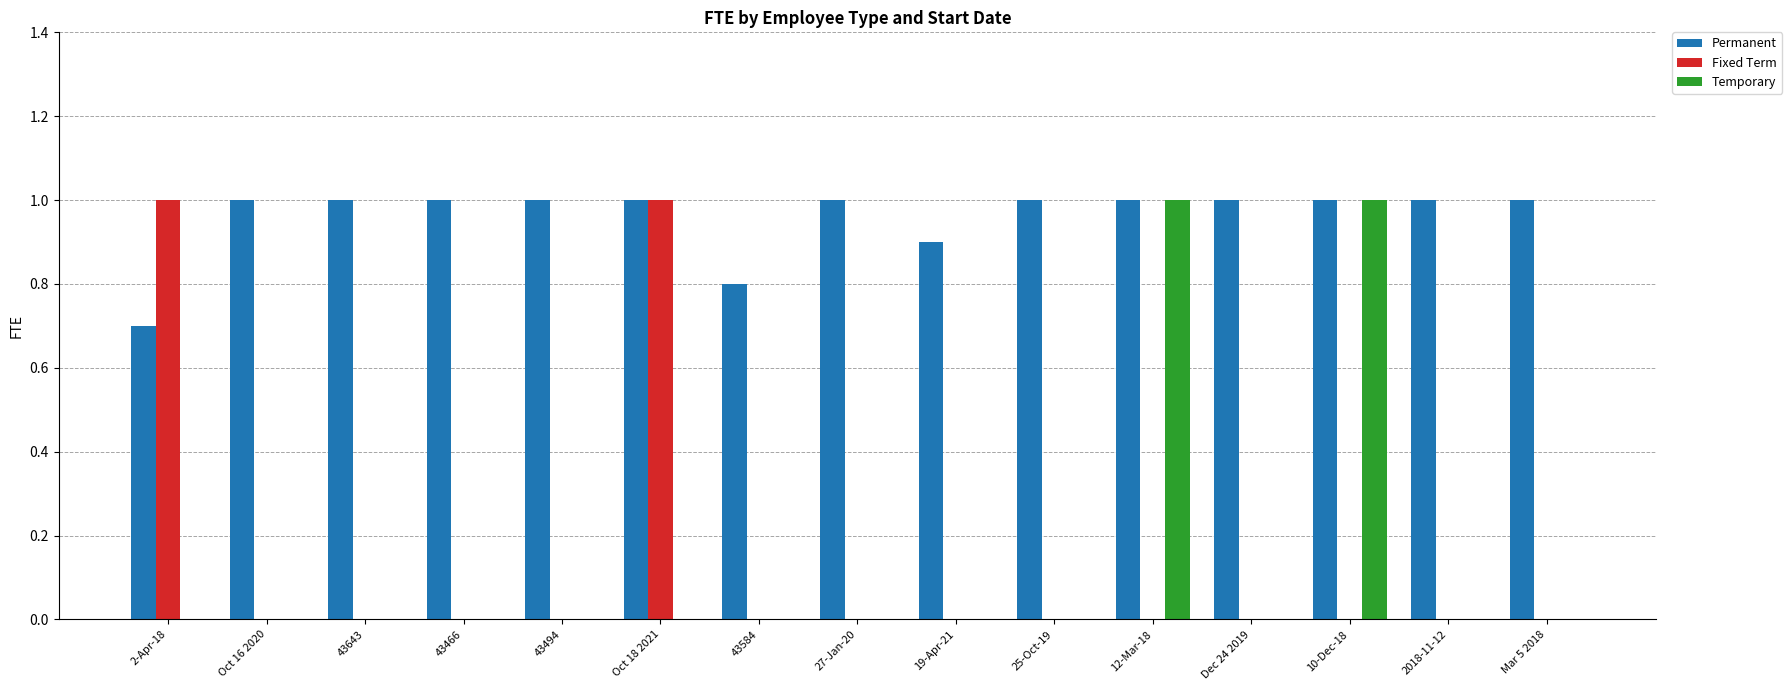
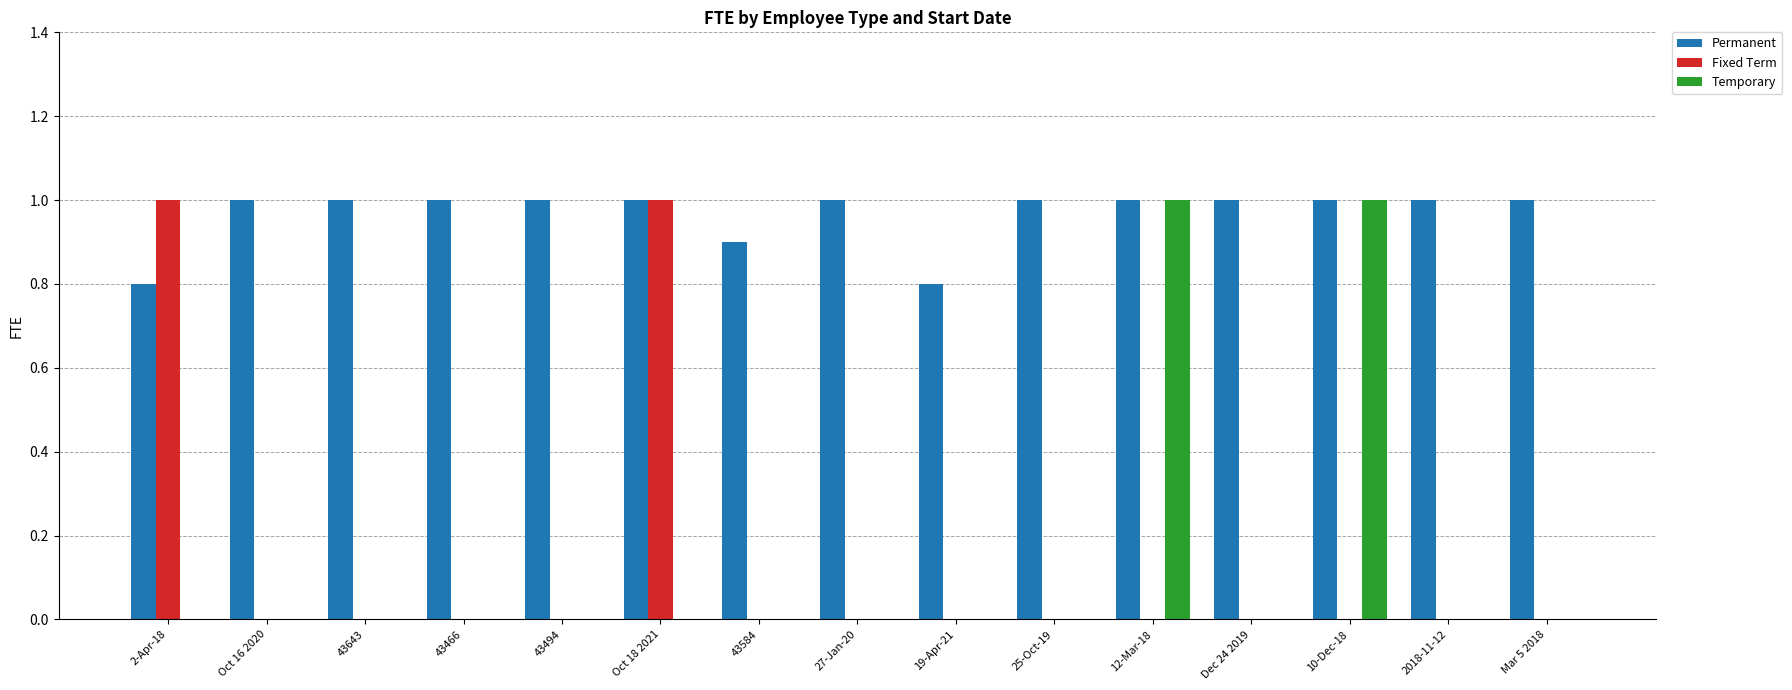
Permanent, 2-Apr-18: 0.7 -> 0.8
Permanent, 43584: 0.8 -> 0.9
Permanent, 19-Apr-21: 0.9 -> 0.8
